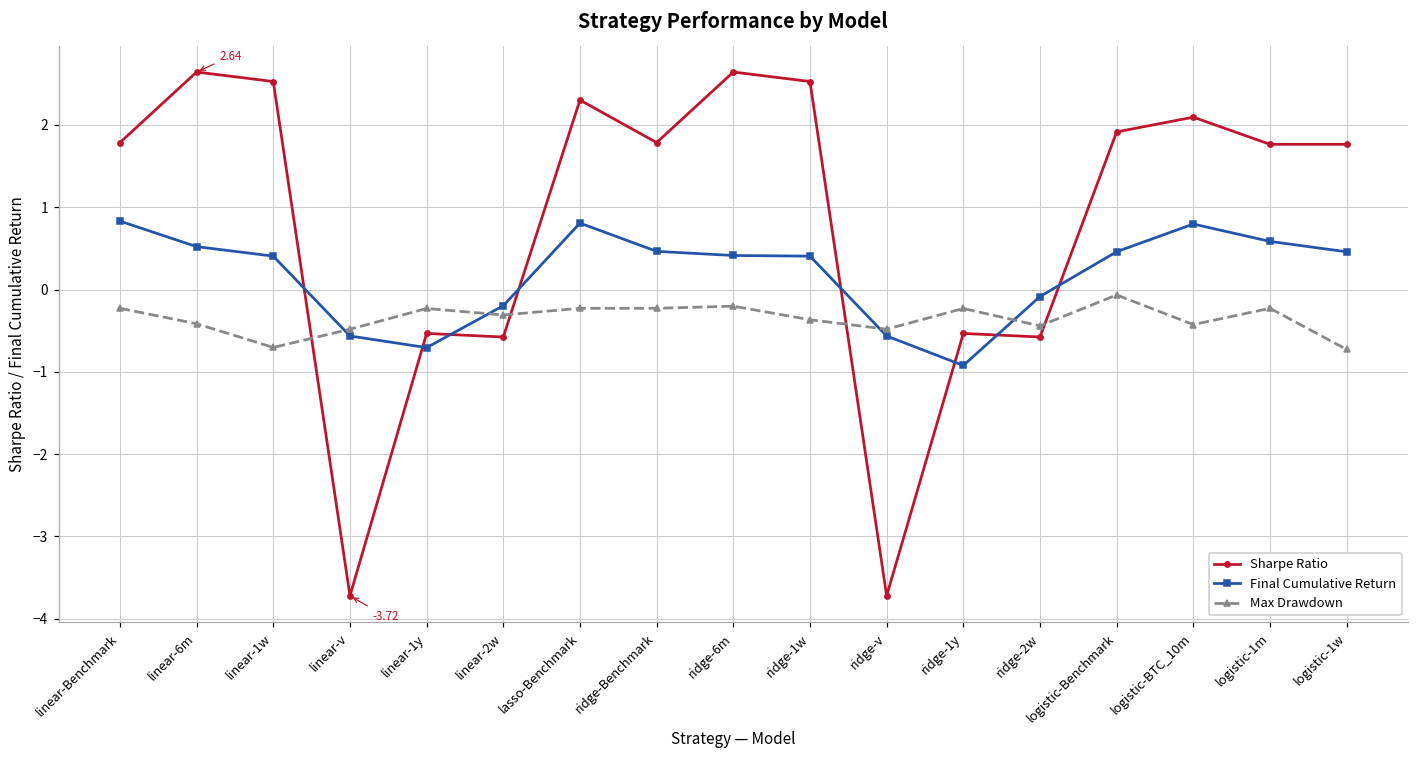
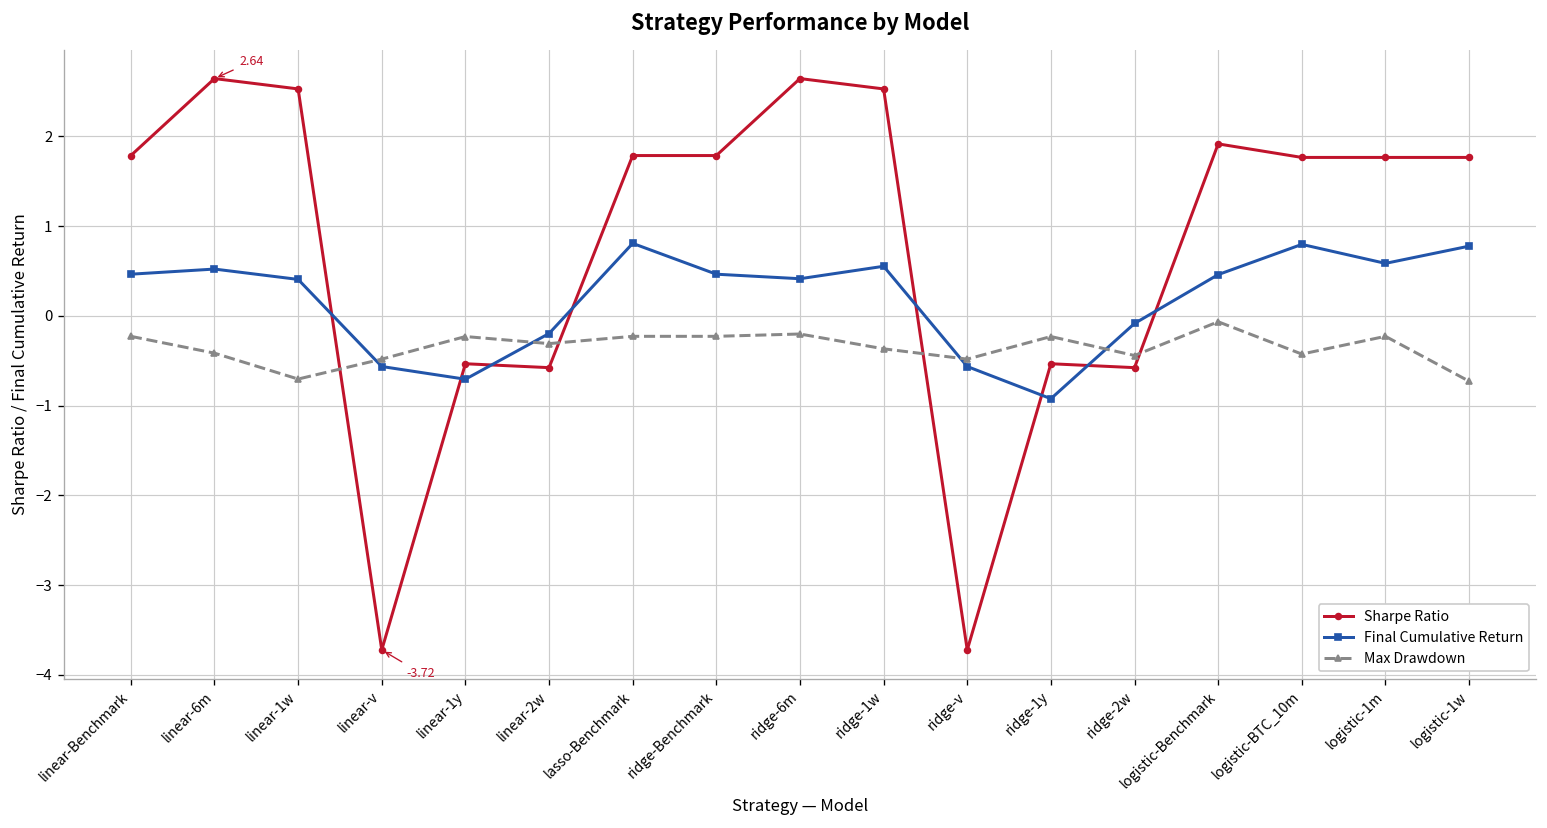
Final Cumulative Return, linear-Benchmark: 0.8 -> 0.5
Sharpe Ratio, lasso-Benchmark: 2.3 -> 1.8
Final Cumulative Return, ridge-1w: 0.4 -> 0.6
Sharpe Ratio, logistic-BTC_10m: 2.1 -> 1.8
Final Cumulative Return, logistic-1w: 0.5 -> 0.8
